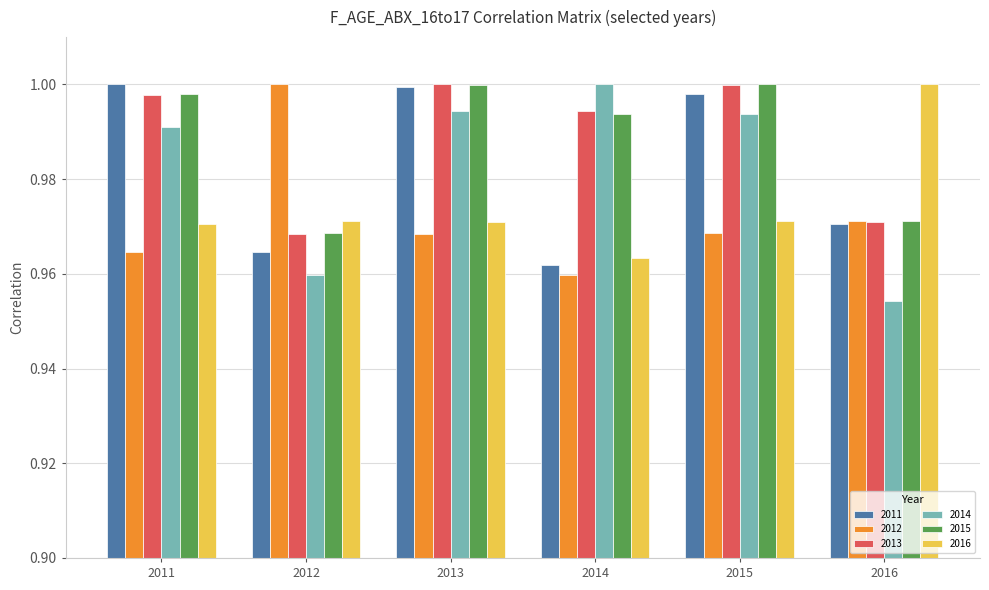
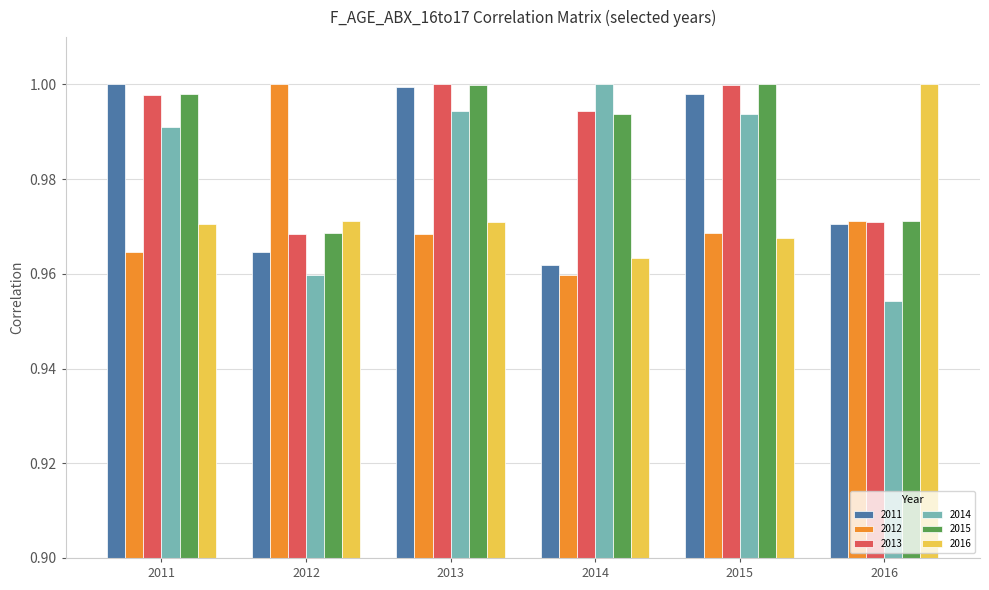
2016, 2015: 0.971 -> 0.968
